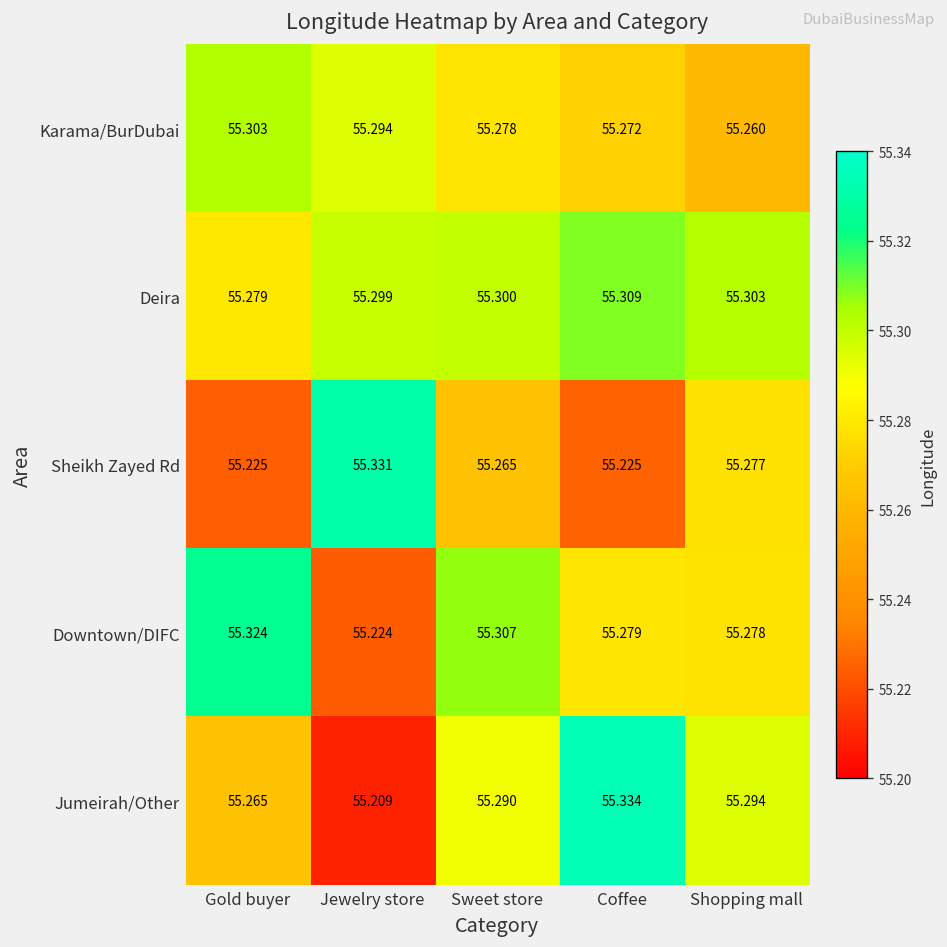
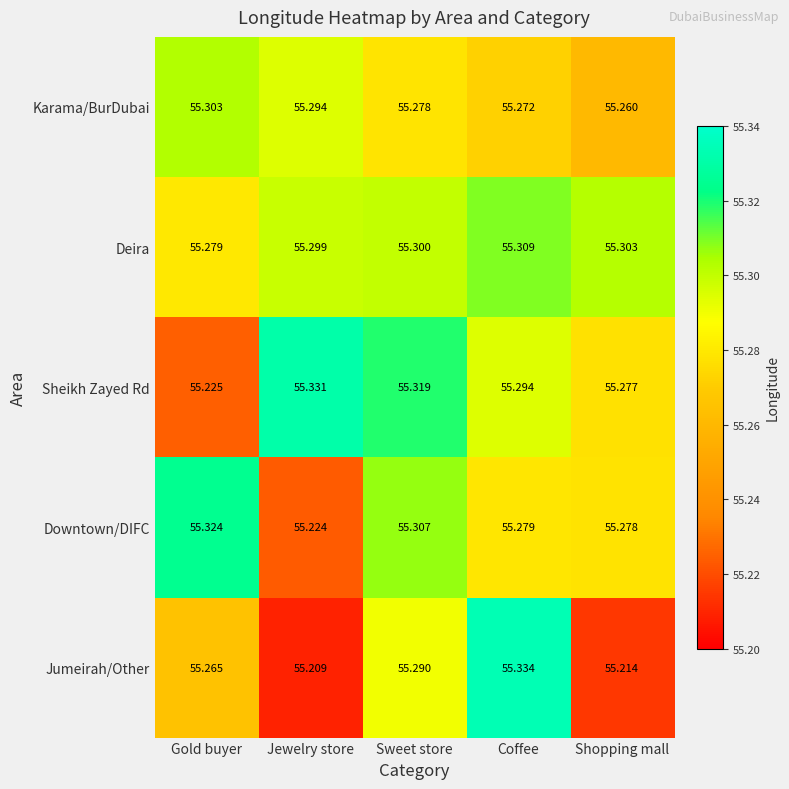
Sheikh Zayed Rd, Sweet store: 55.265 -> 55.319
Sheikh Zayed Rd, Coffee: 55.225 -> 55.294
Jumeirah/Other, Shopping mall: 55.294 -> 55.214
